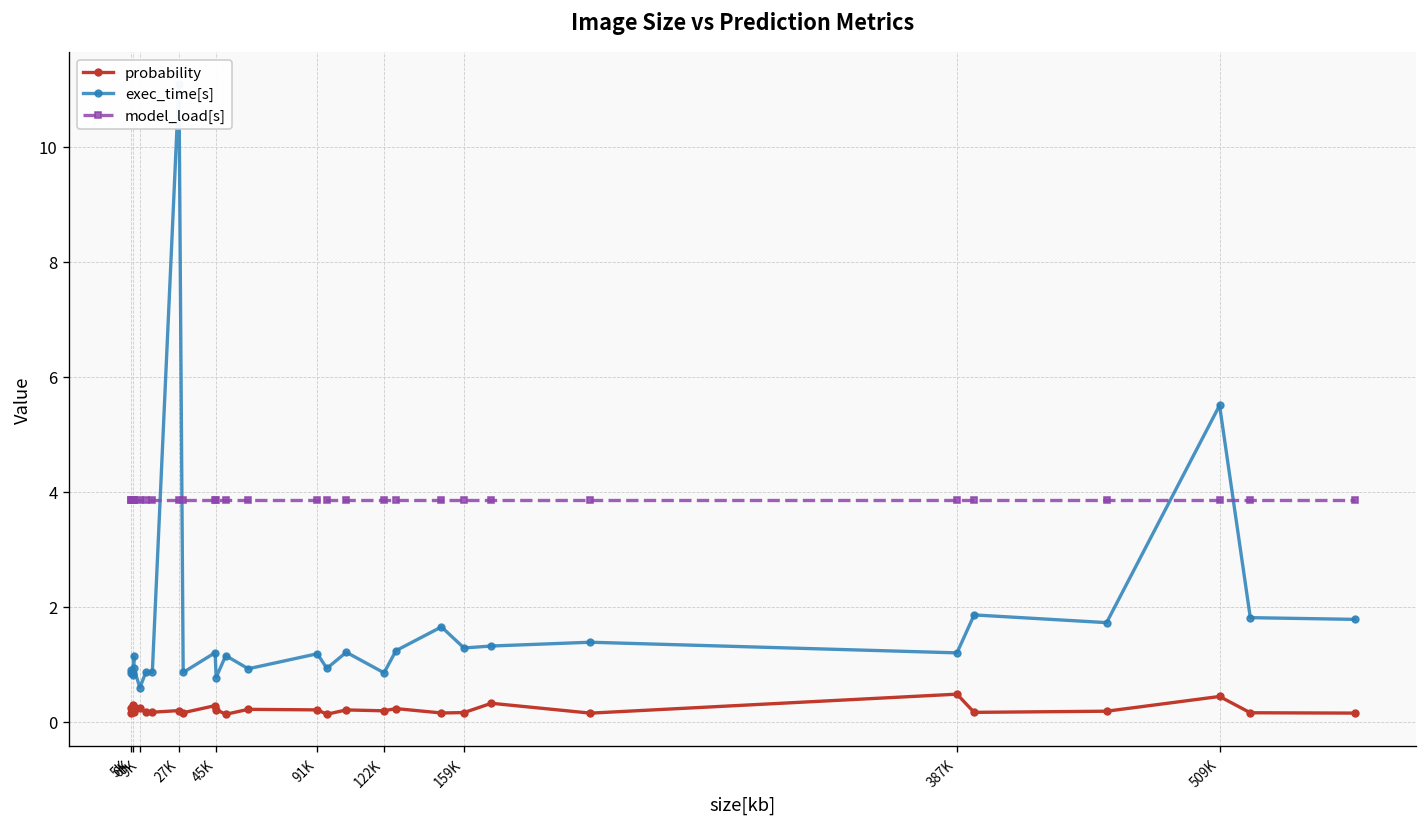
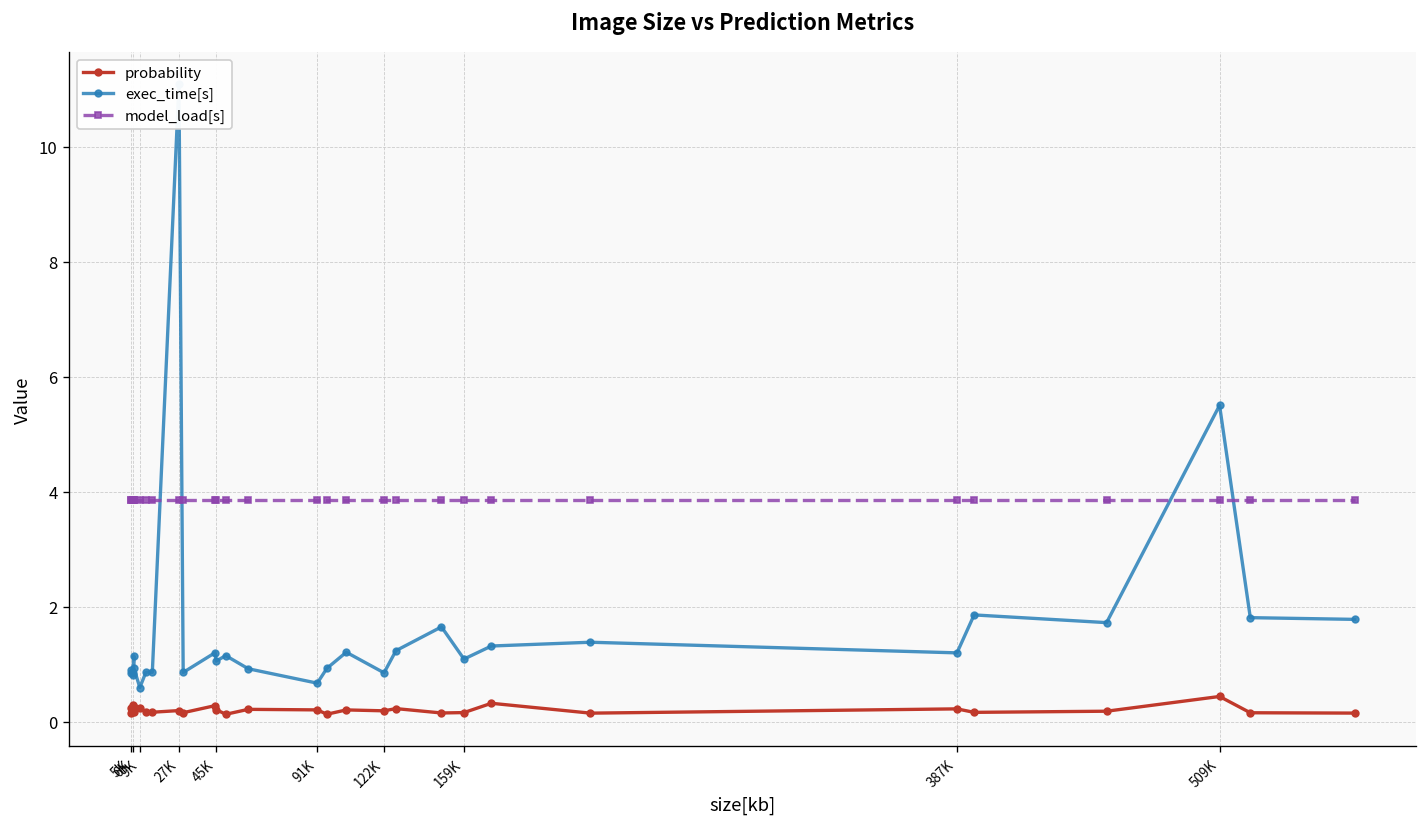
exec_time[s], 45K: 0.8 -> 1.1
exec_time[s], 91K: 1.2 -> 0.7
exec_time[s], 159K: 1.3 -> 1.1
probability, 387K: 0.5 -> 0.2
